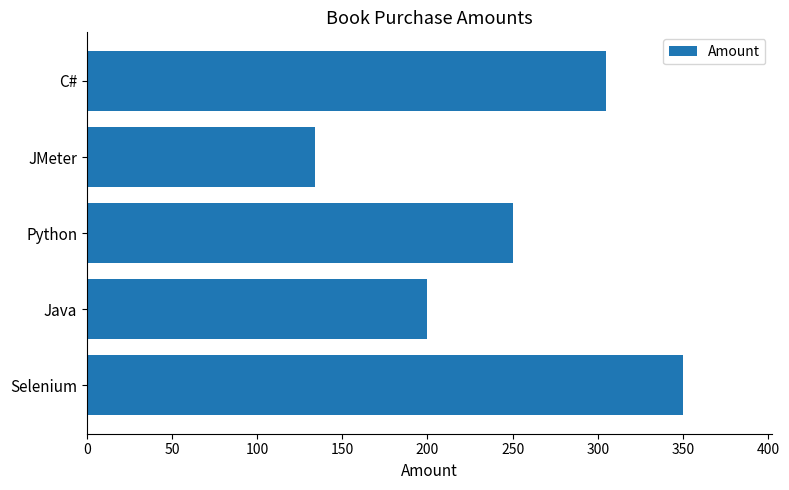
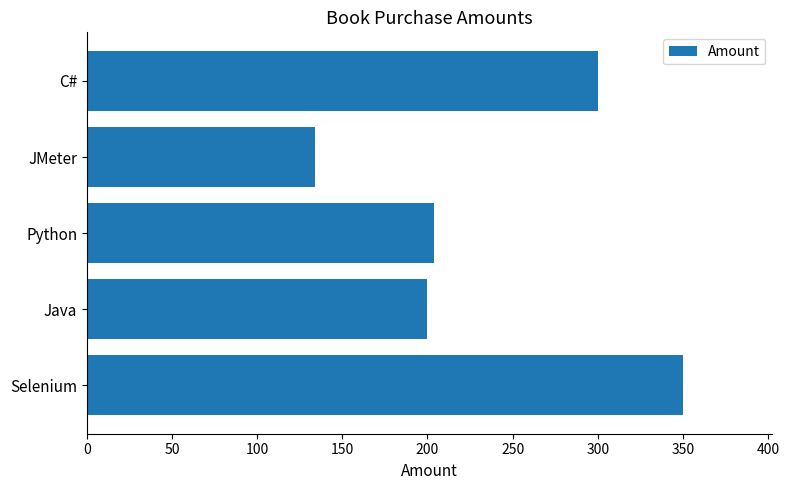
C#: 305 -> 300
Python: 250 -> 204
